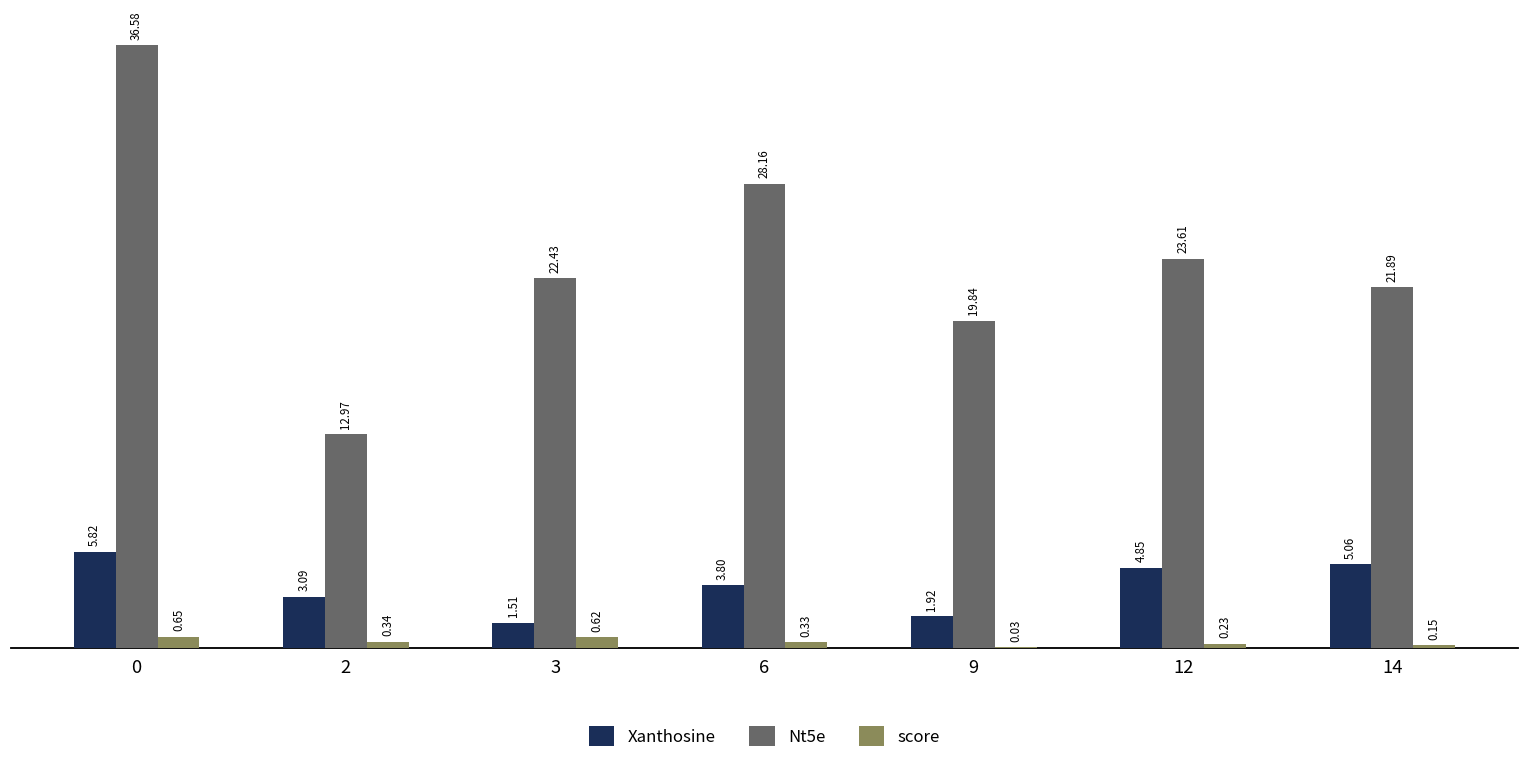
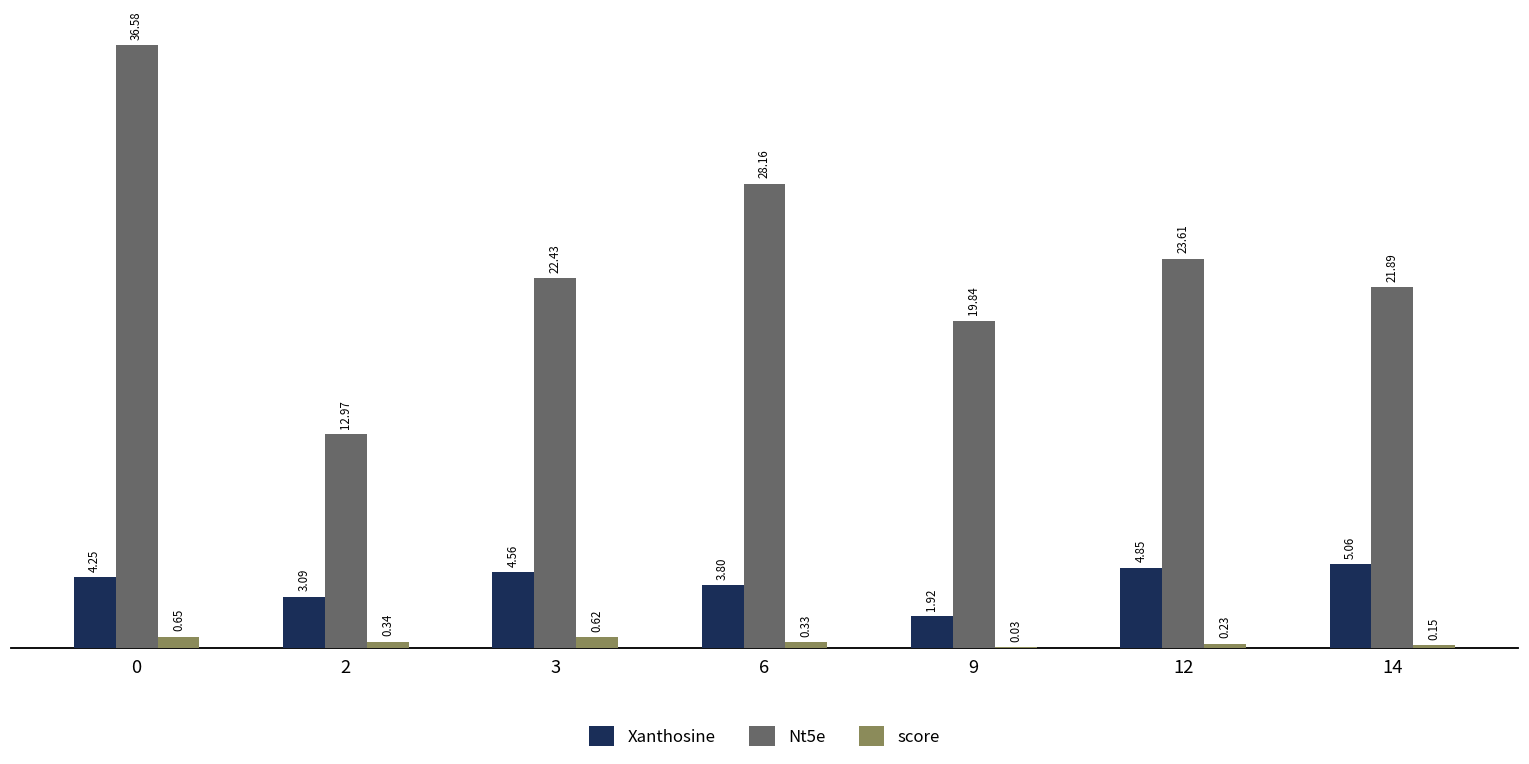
Xanthosine, 0: 5.82 -> 4.25
Xanthosine, 3: 1.51 -> 4.56
